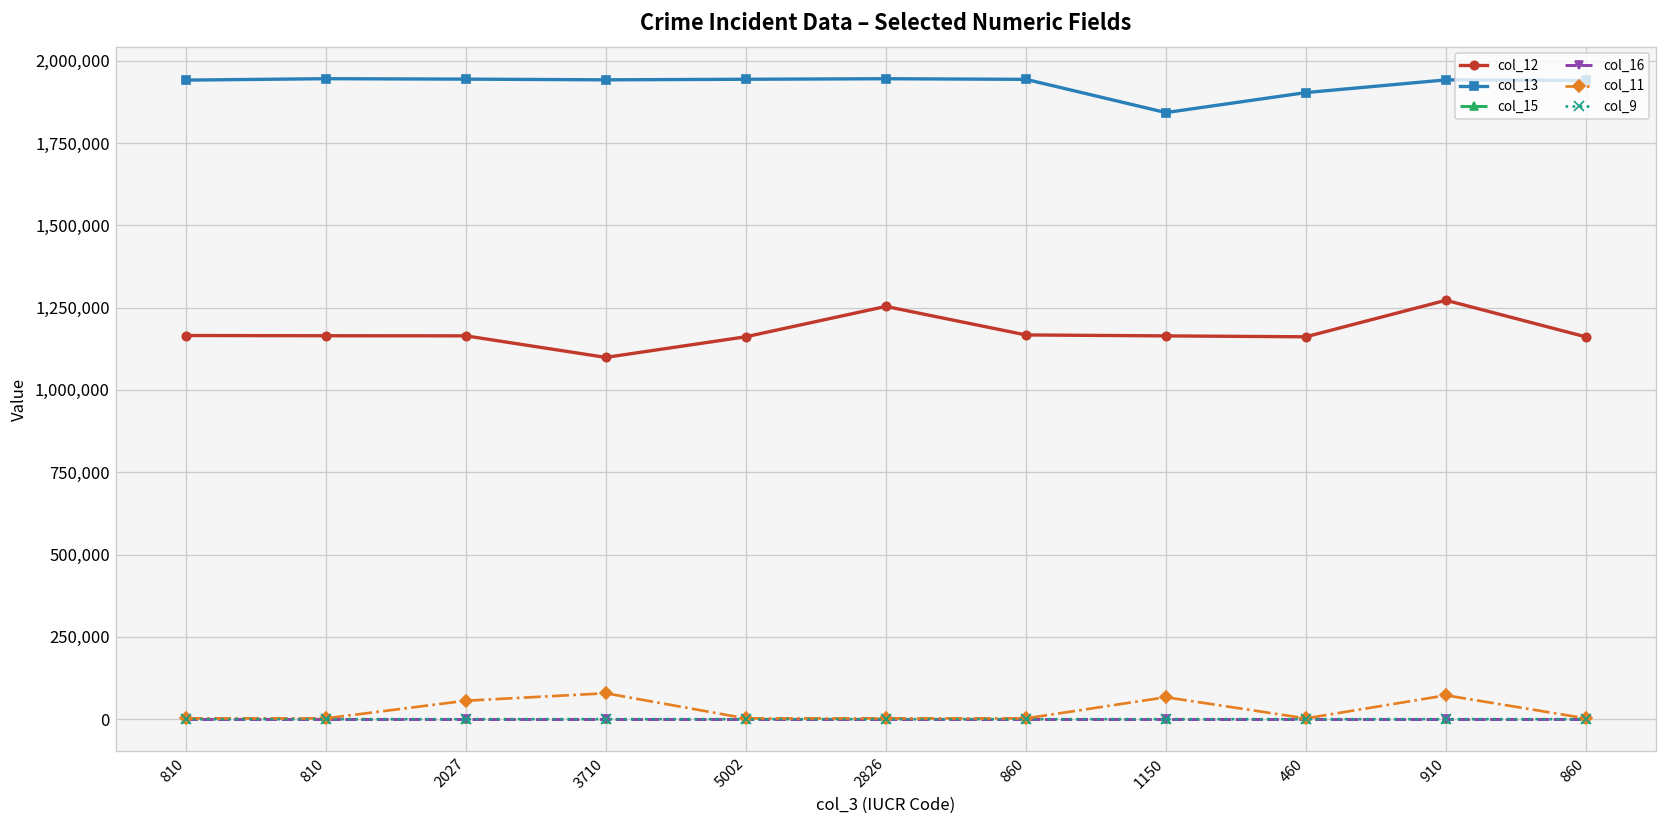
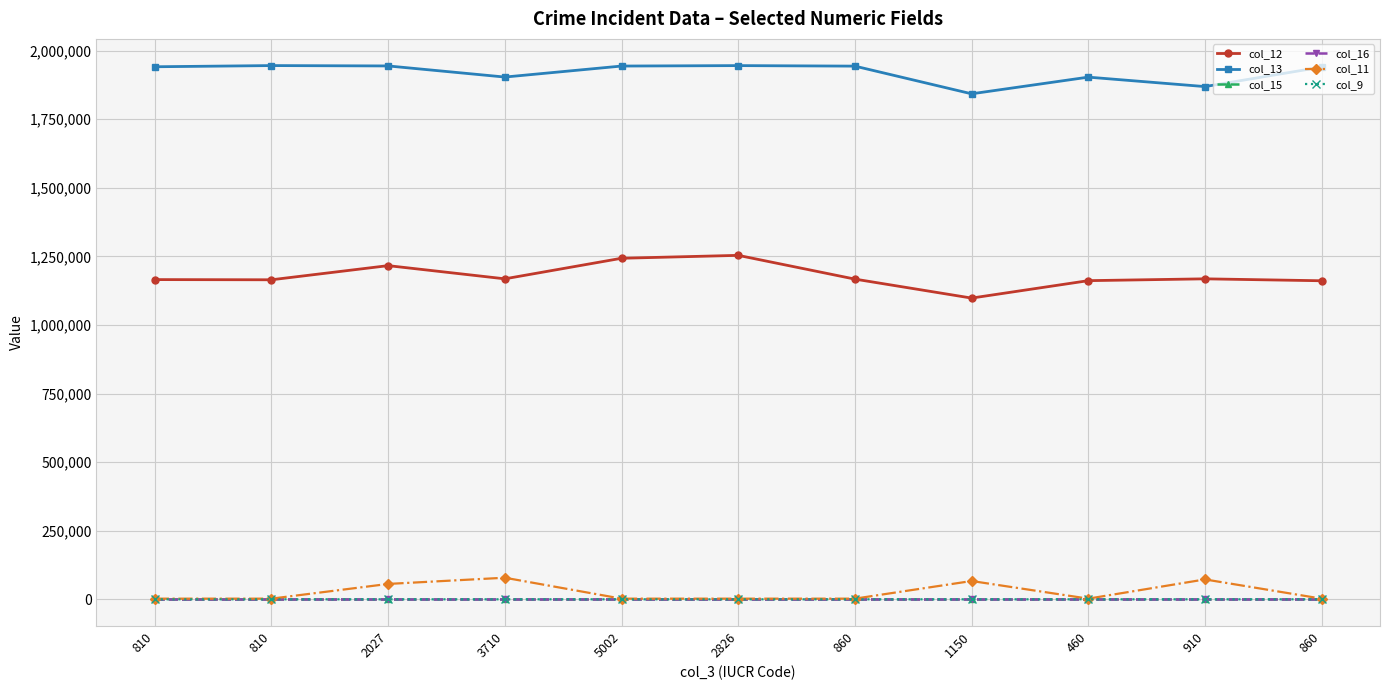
col_12, 2027: 1,160,000 -> 1,220,000
col_12, 3710: 1,100,000 -> 1,170,000
col_13, 3710: 1,940,000 -> 1,900,000
col_12, 5002: 1,160,000 -> 1,240,000
col_12, 1150: 1,160,000 -> 1,100,000
col_12, 910: 1,270,000 -> 1,170,000
col_13, 910: 1,940,000 -> 1,870,000
